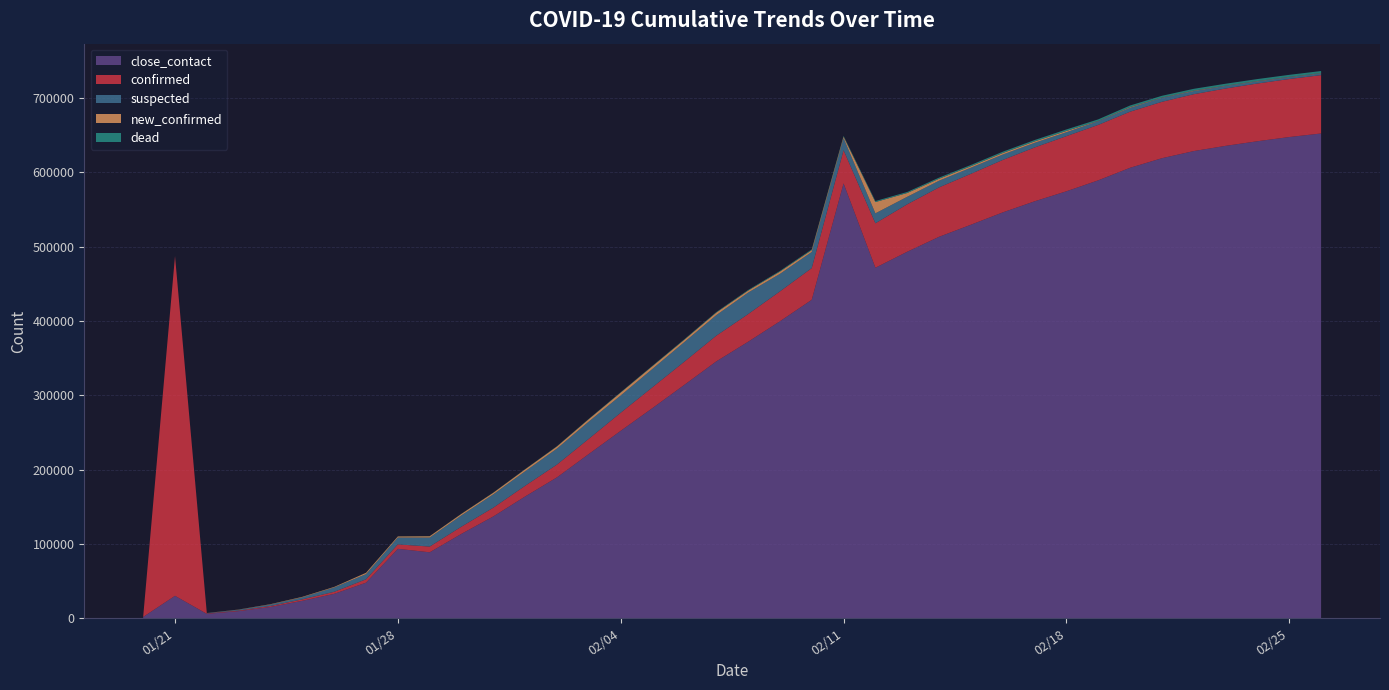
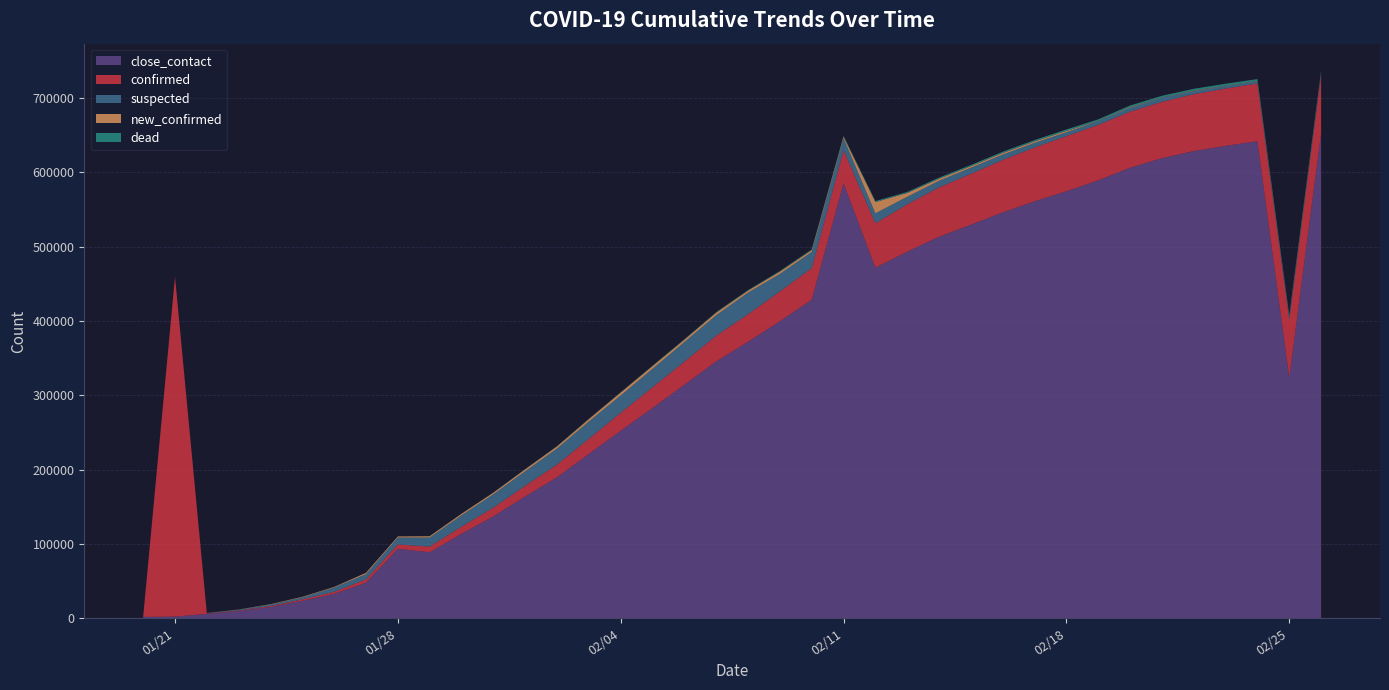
close_contact, 01/21: 30000 -> 0
close_contact, 02/25: 650000 -> 320000
